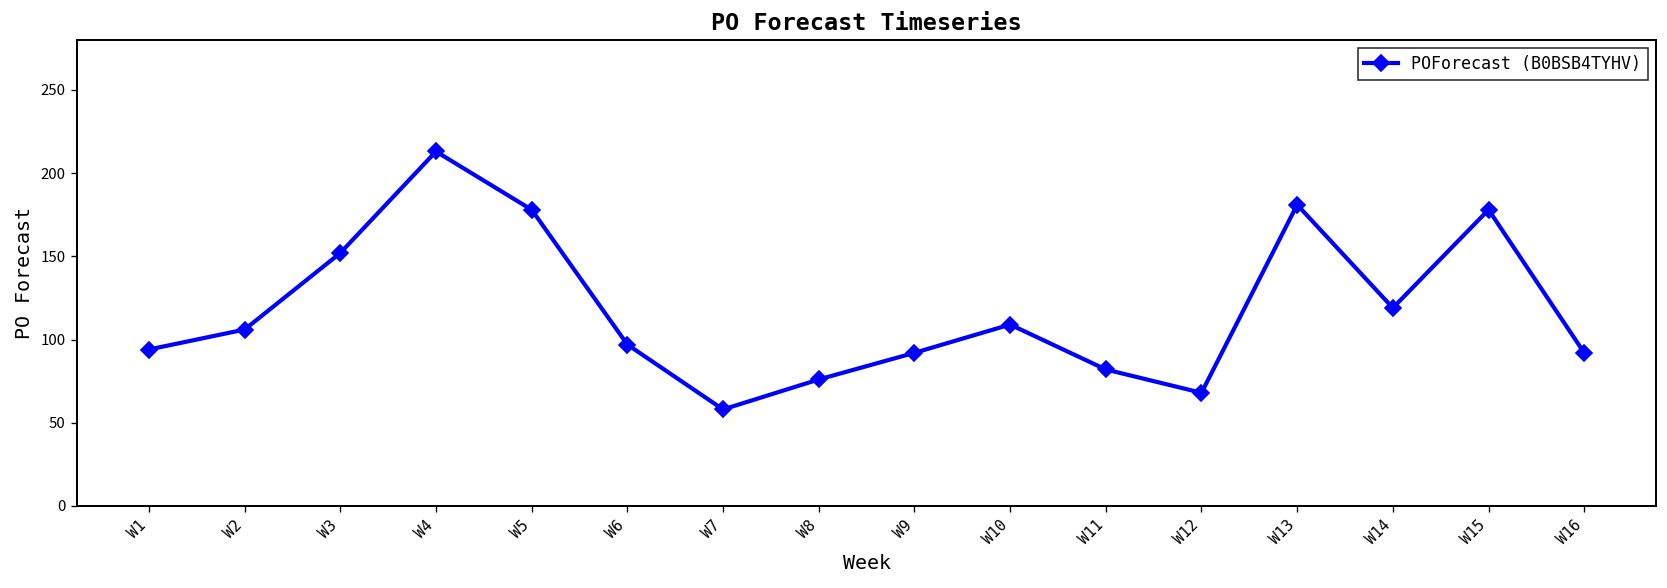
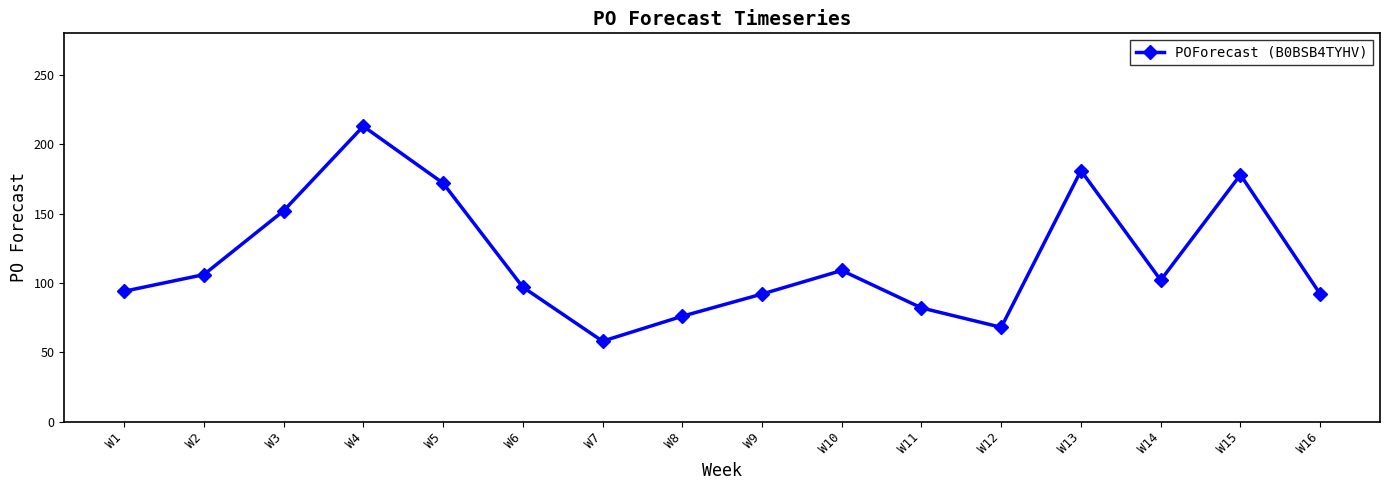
W5: 178 -> 172
W14: 119 -> 102
